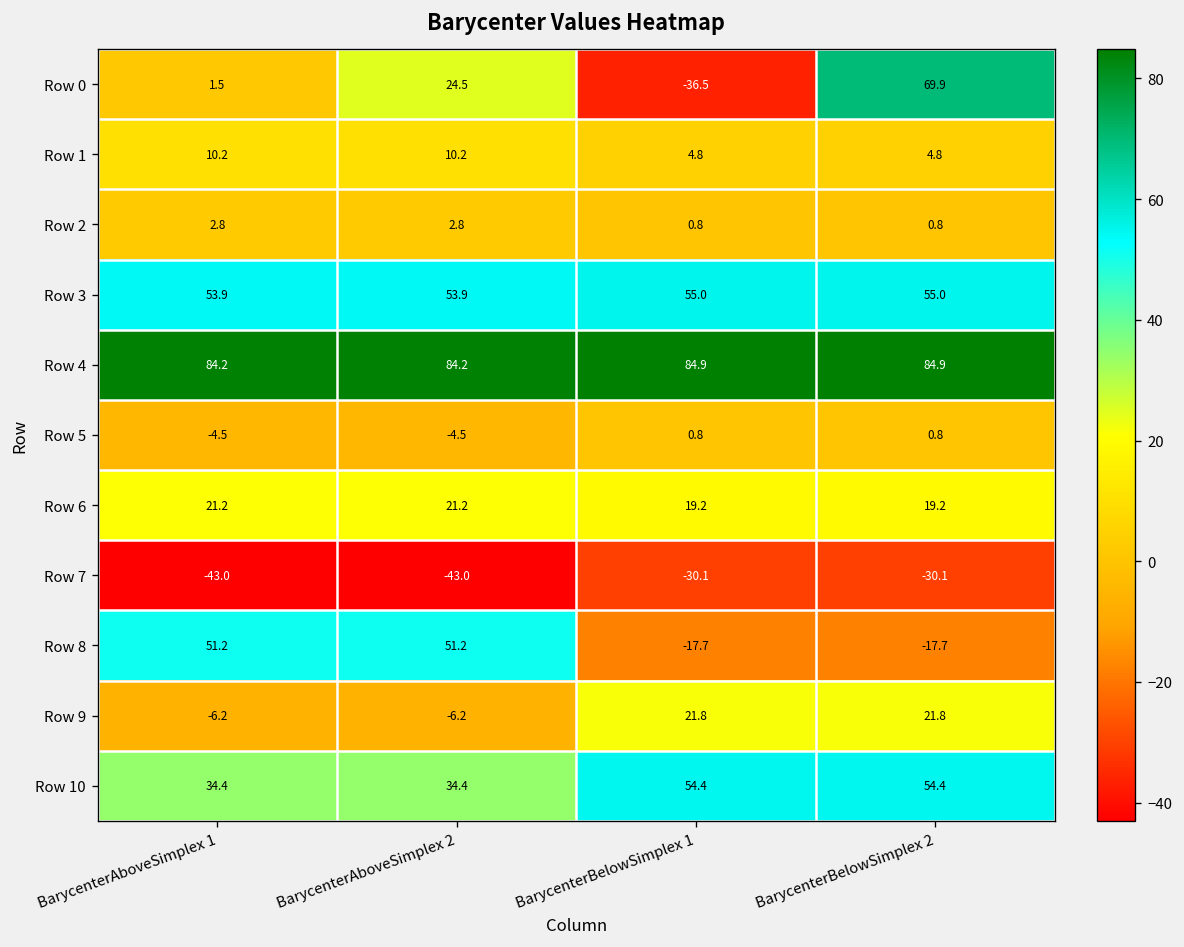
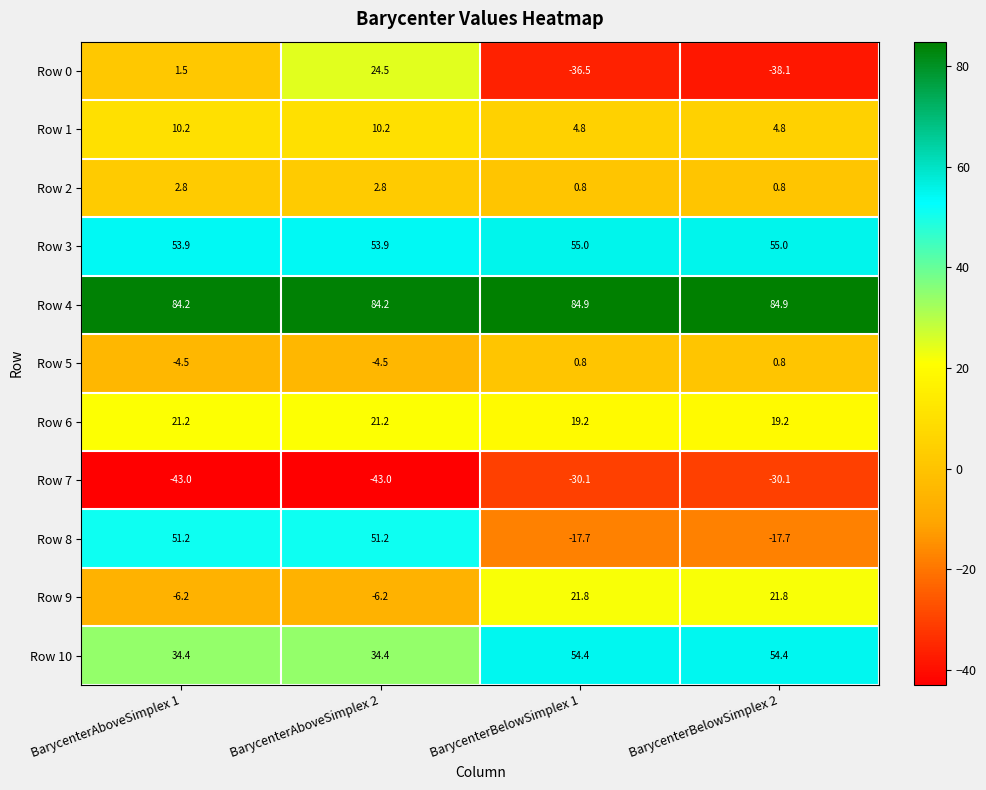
Row 0, BarycenterBelowSimplex 2: 69.9 -> -38.1
